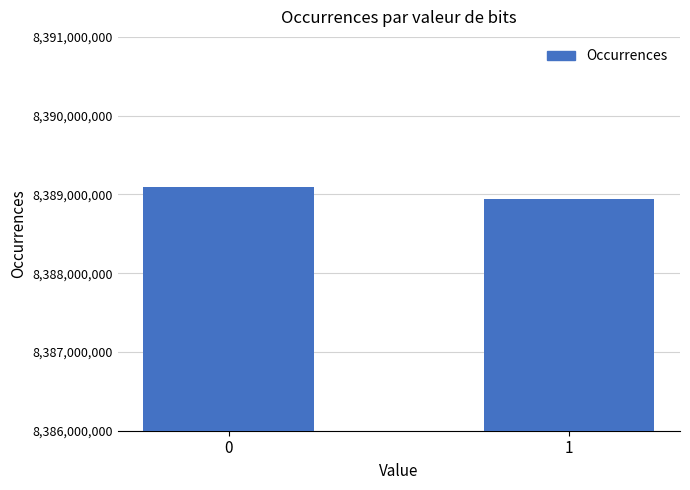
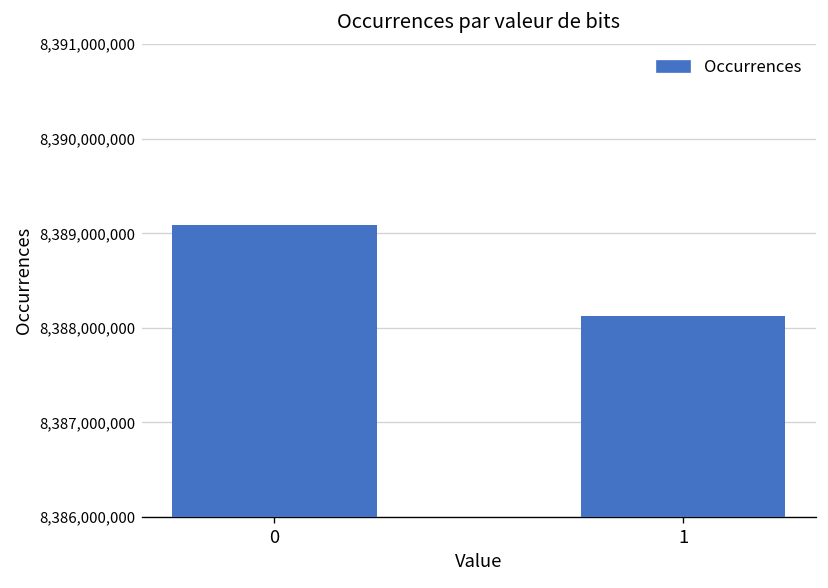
1: 8,388,900,000 -> 8,388,100,000
